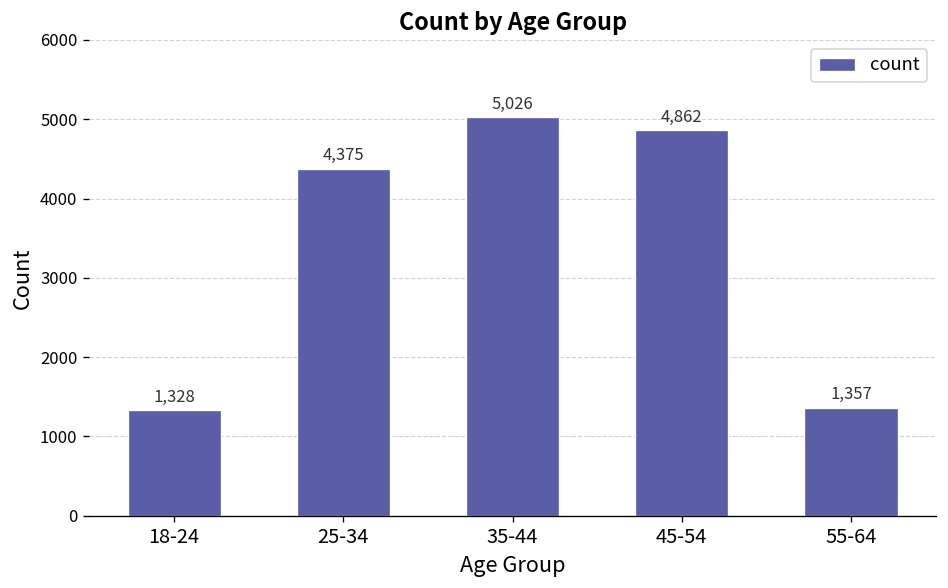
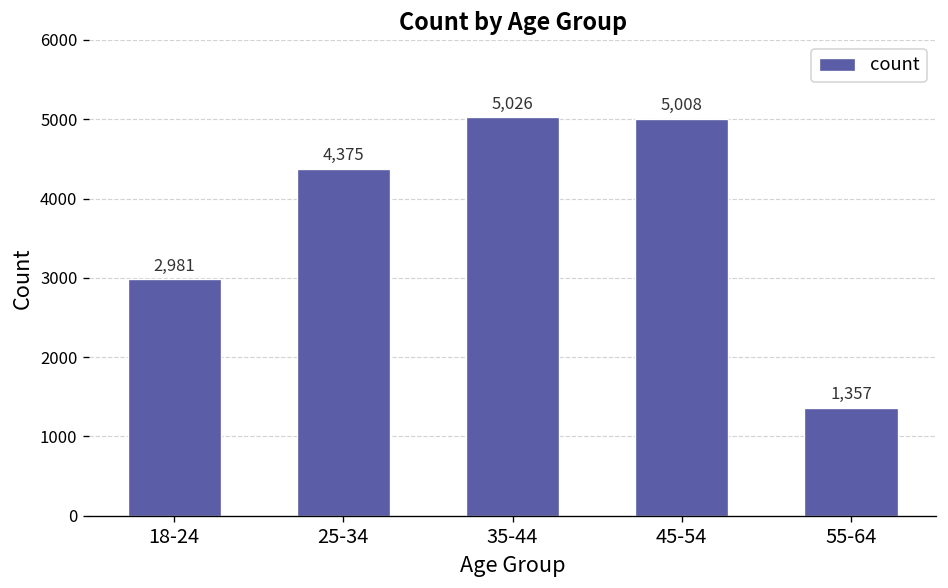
18-24: 1,328 -> 2,981
45-54: 4,862 -> 5,008
